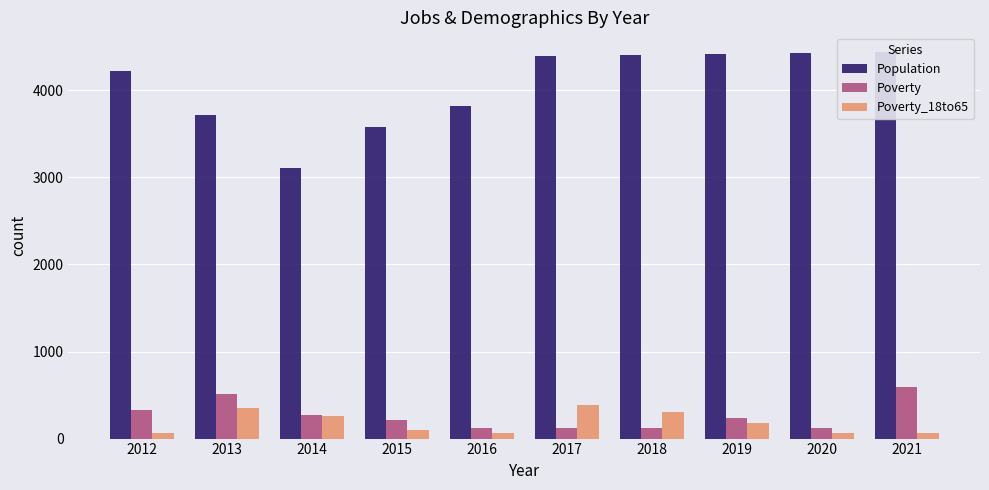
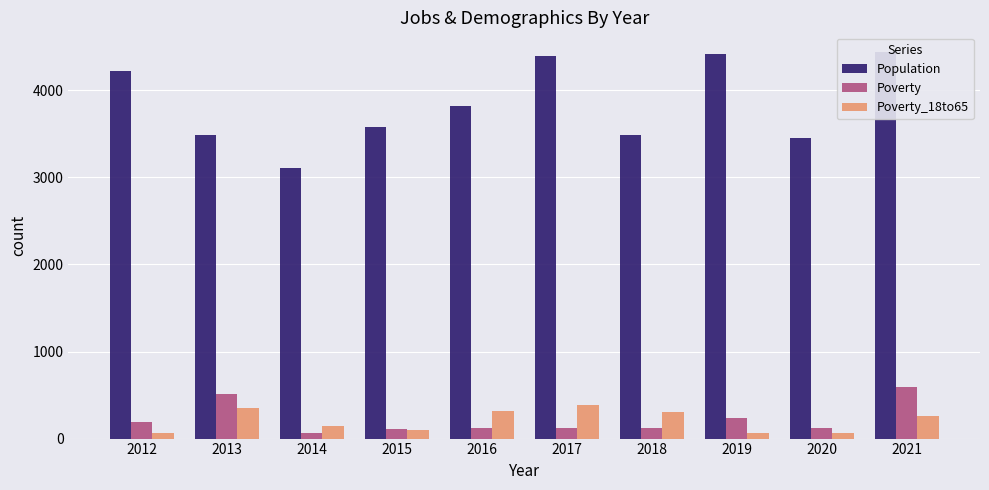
Poverty, 2012: 300 -> 200
Population, 2013: 3700 -> 3500
Poverty, 2014: 300 -> 100
Poverty_18to65, 2014: 300 -> 100
Poverty, 2015: 200 -> 100
Poverty_18to65, 2016: 100 -> 300
Population, 2018: 4400 -> 3500
Poverty_18to65, 2019: 200 -> 100
Population, 2020: 4400 -> 3500
Poverty_18to65, 2021: 100 -> 300
